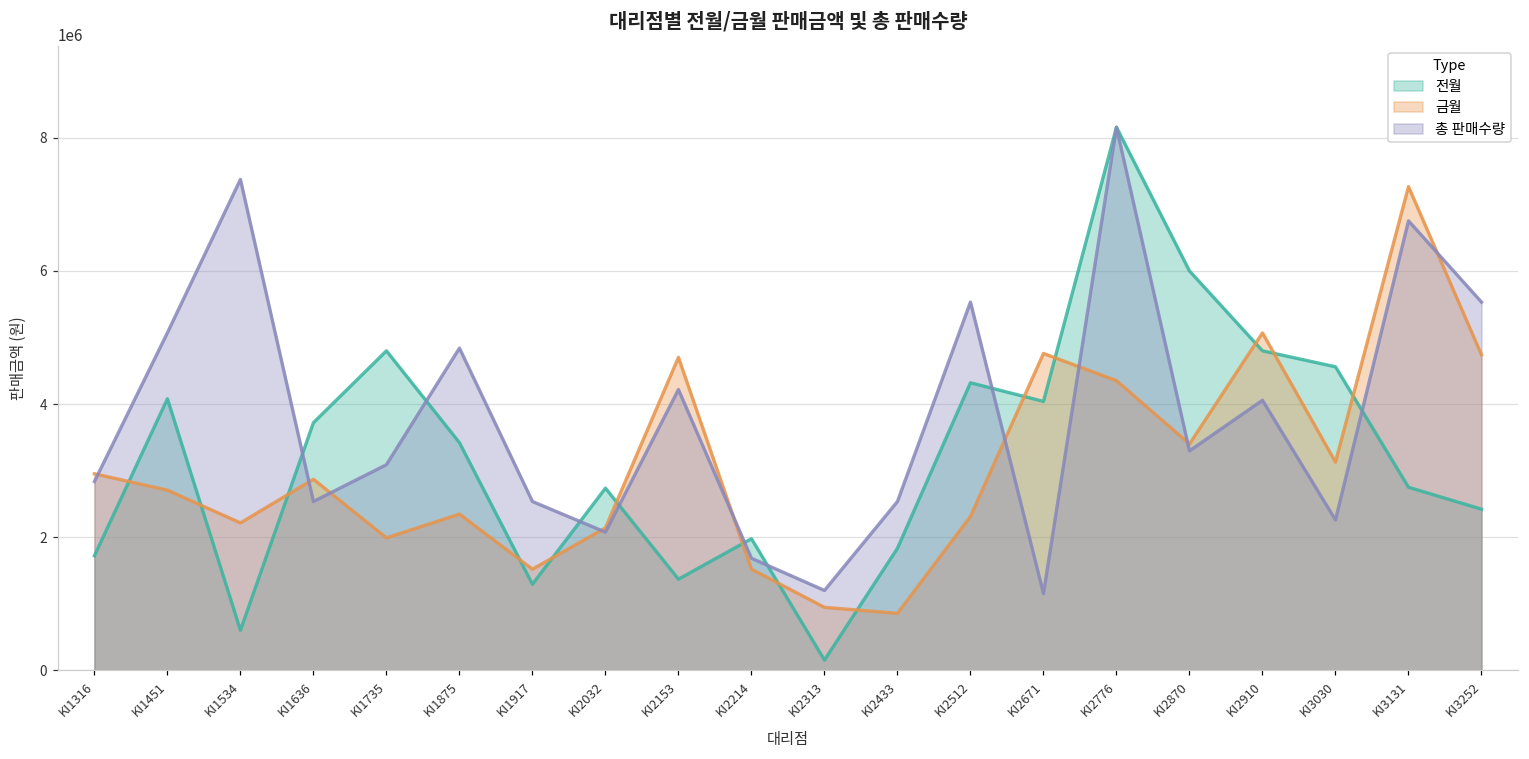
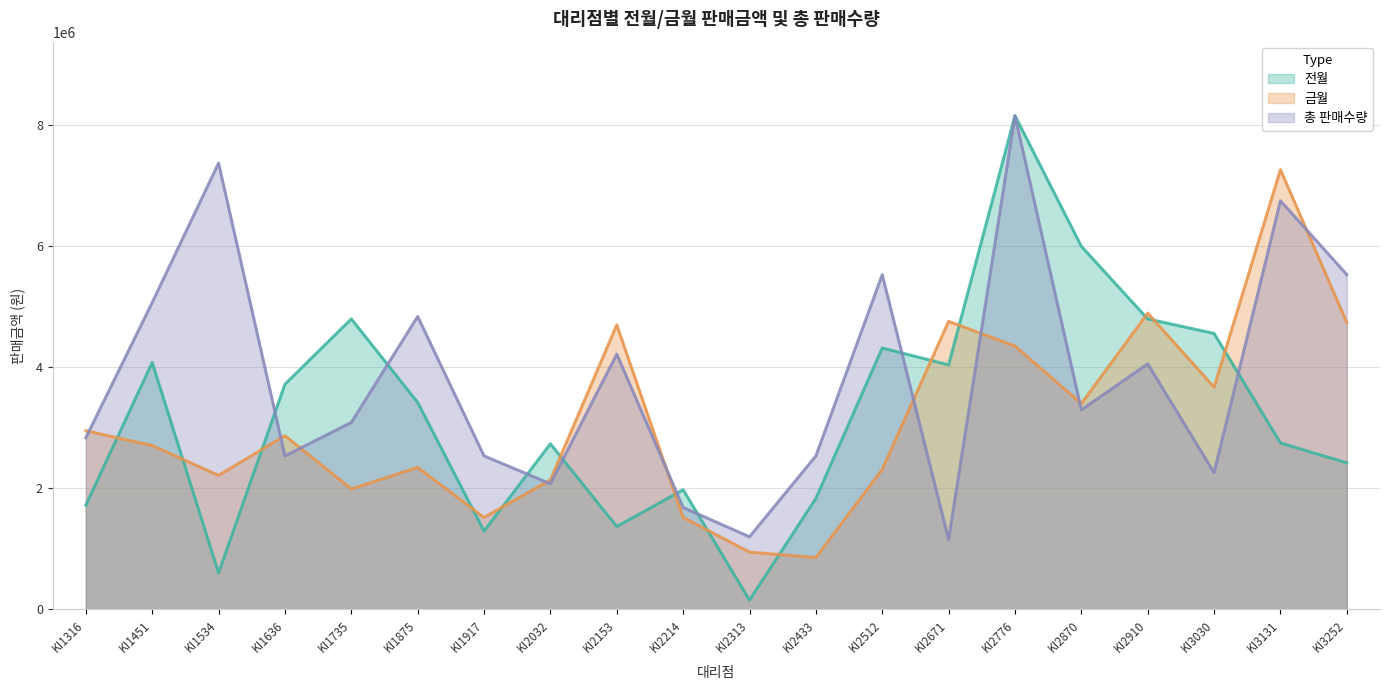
금월, KI2910: 5100000 -> 4900000
금월, KI3030: 3100000 -> 3700000
